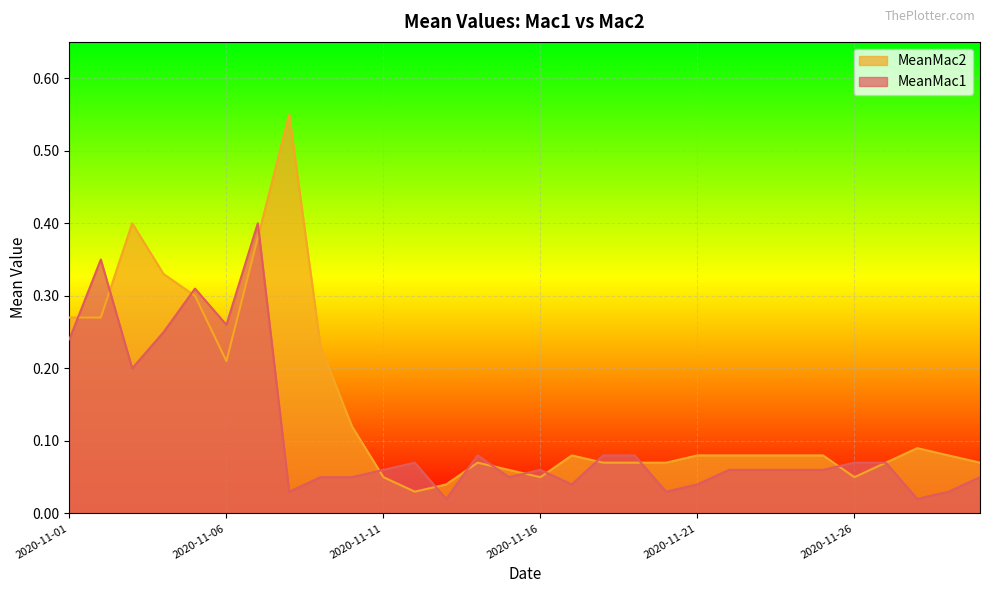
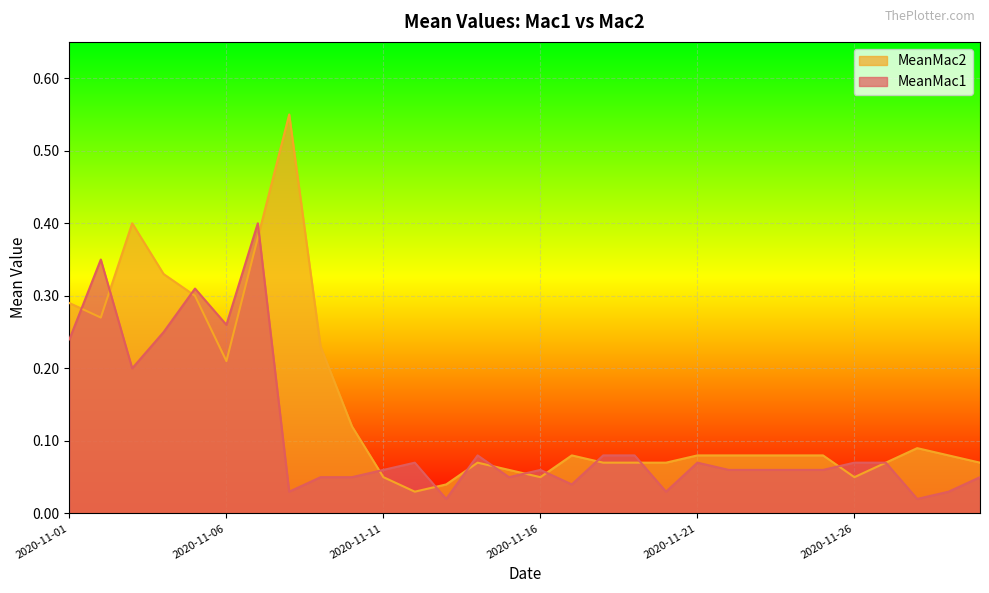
MeanMac2, 2020-11-01: 0.27 -> 0.29
MeanMac1, 2020-11-21: 0.04 -> 0.07
